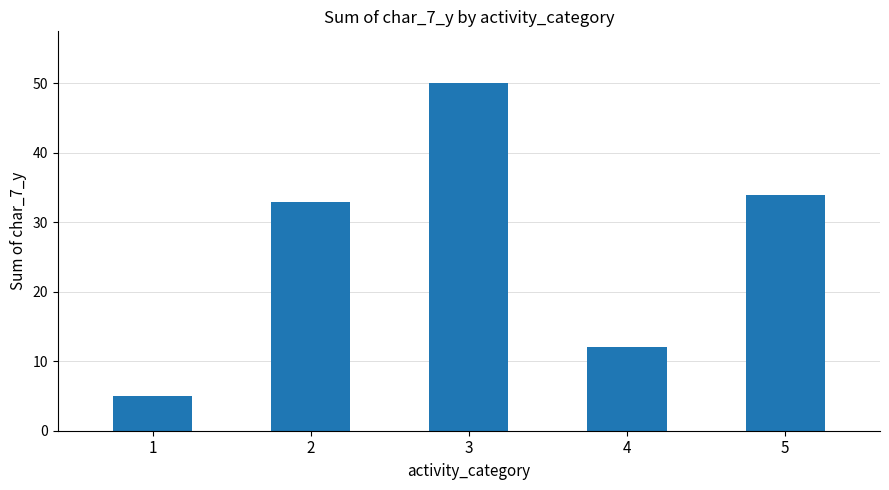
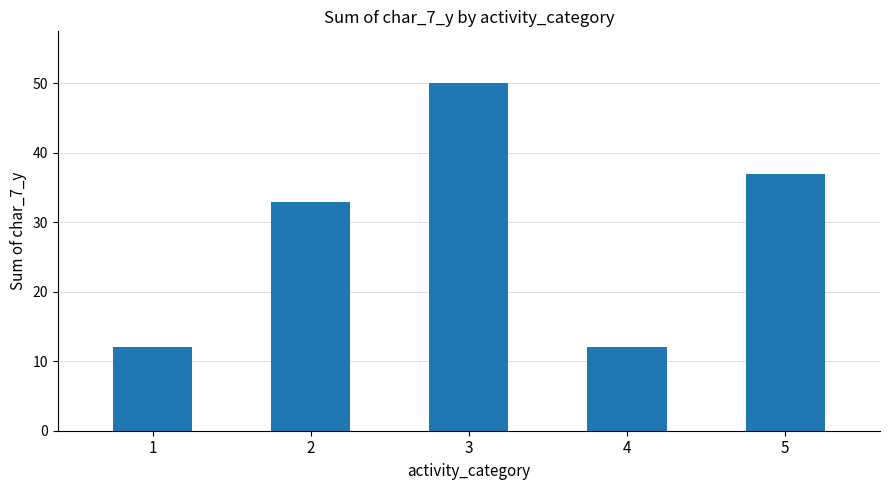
1: 5 -> 12
5: 34 -> 37
